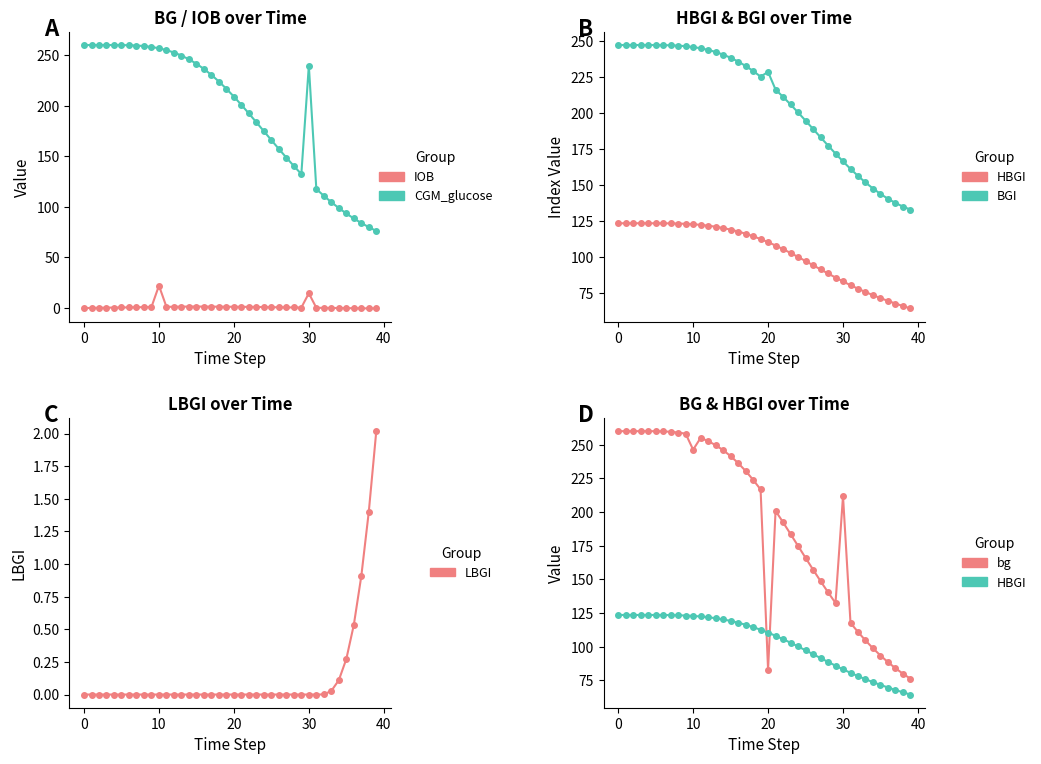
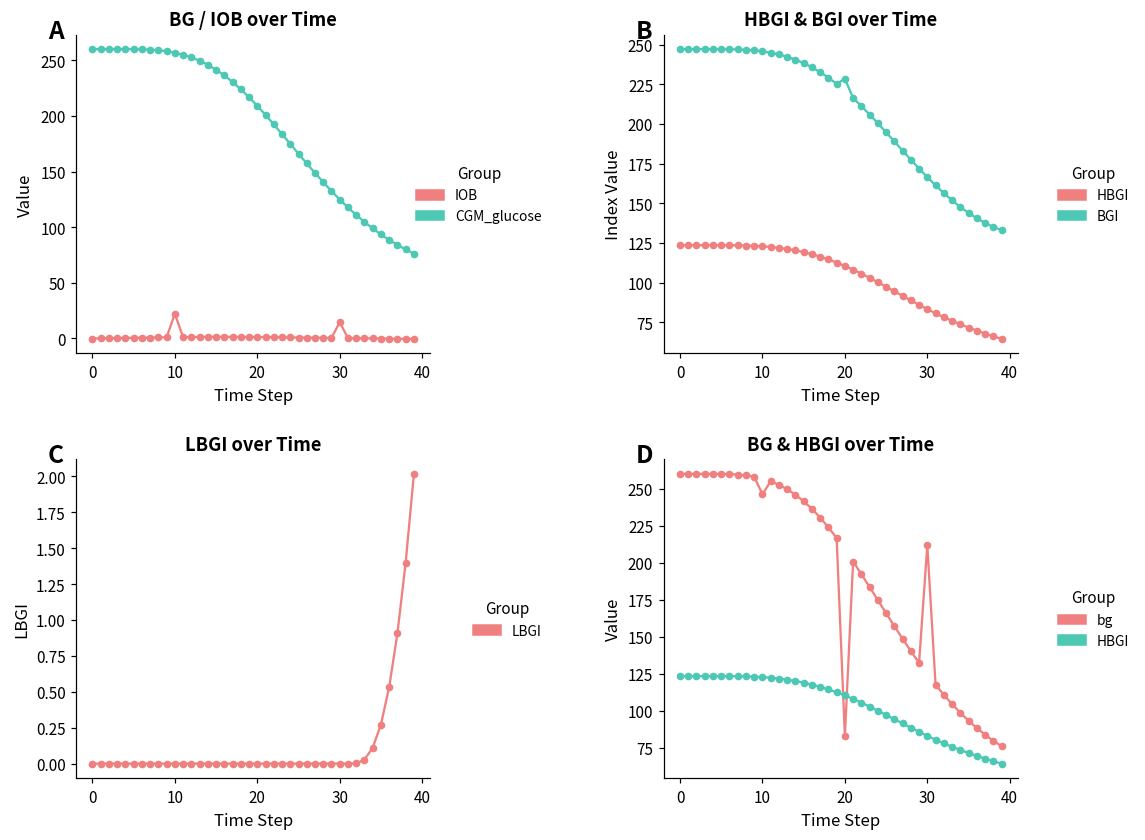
BG / IOB over Time, CGM_glucose, 30: 240 -> 125
